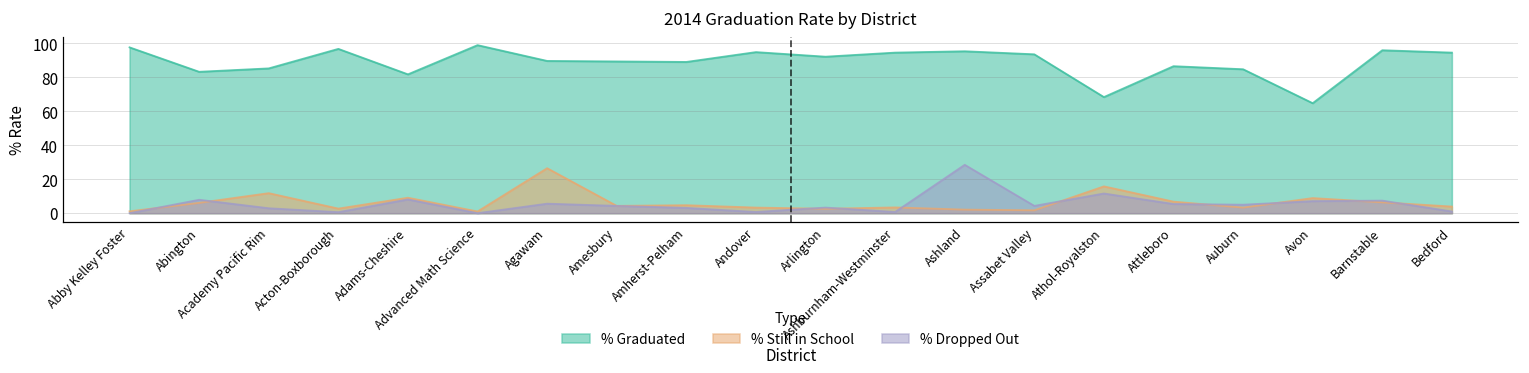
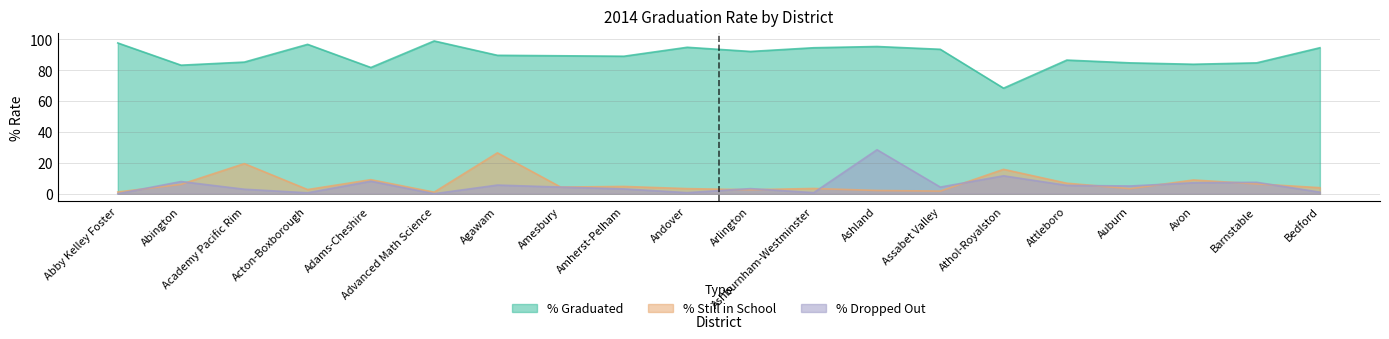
% Still in School, Academy Pacific Rim: 12 -> 20
% Graduated, Avon: 65 -> 84
% Graduated, Barnstable: 96 -> 85
